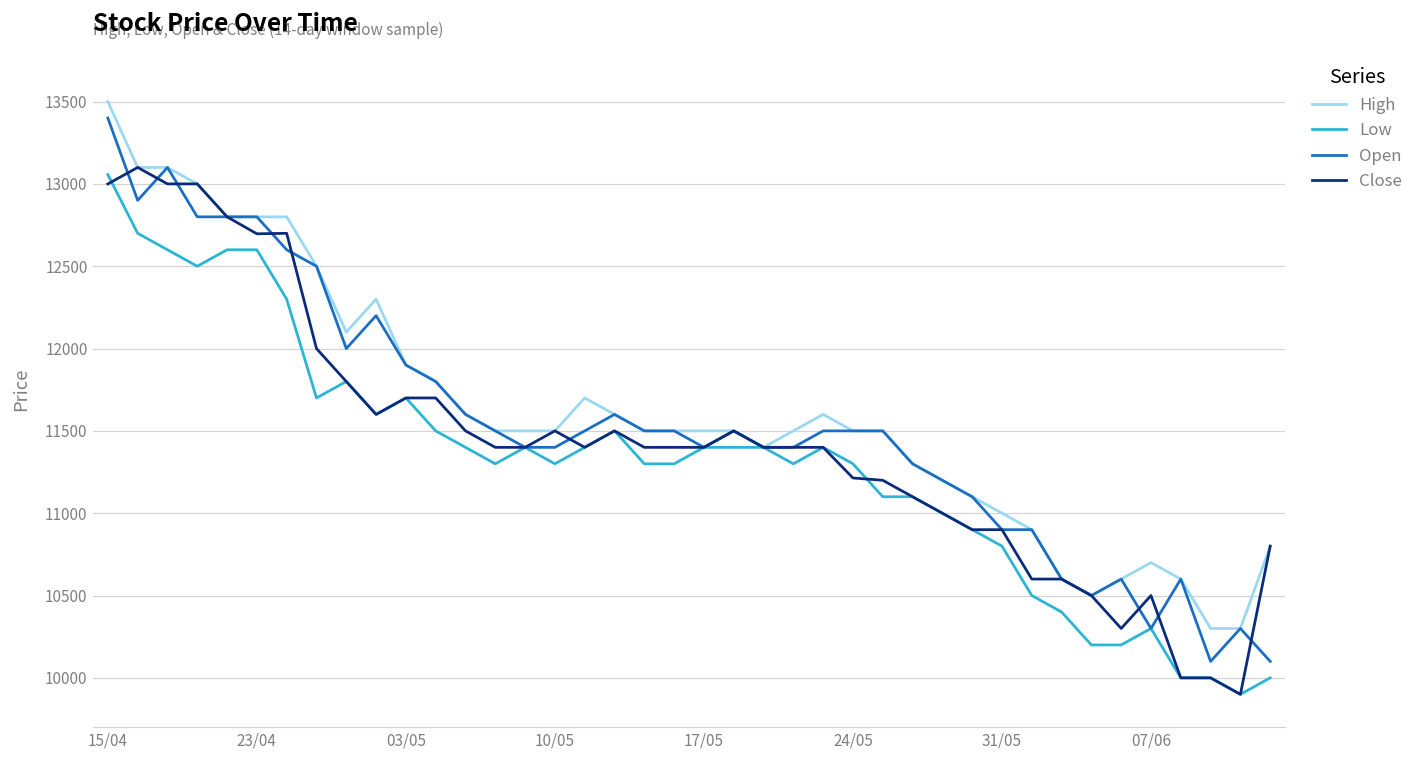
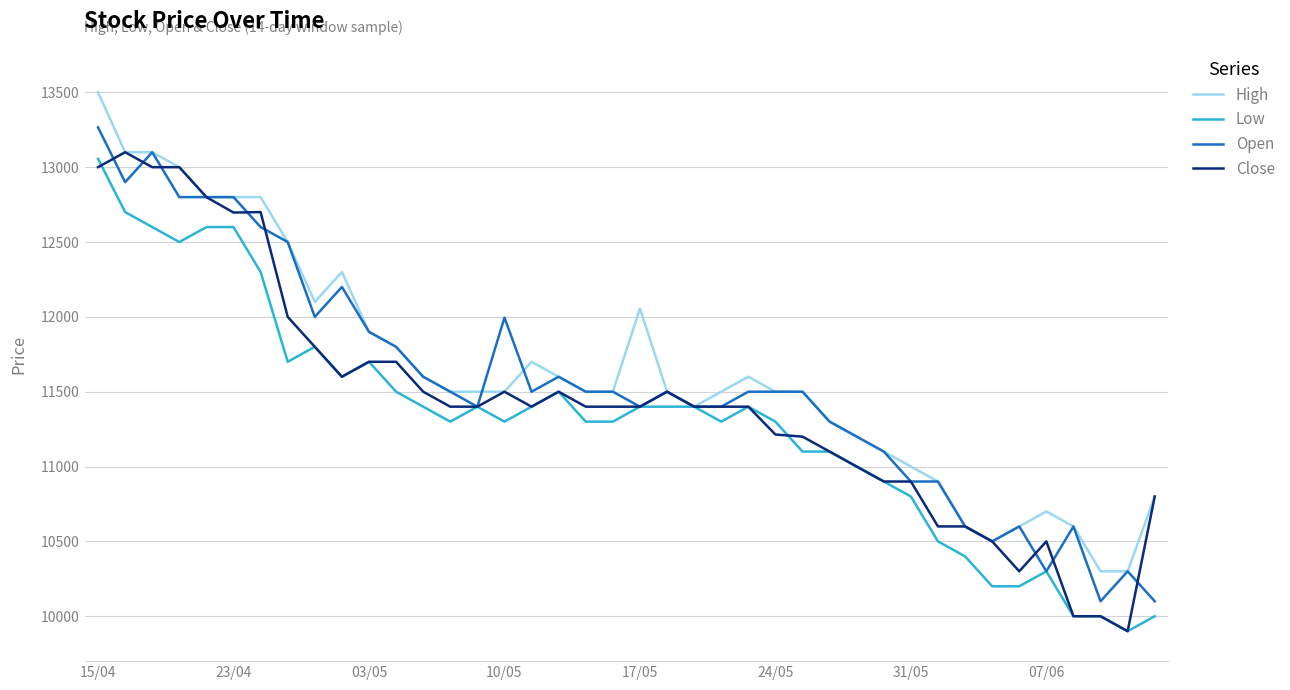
Open, 15/04: 13400 -> 13270
Open, 10/05: 11400 -> 12000
High, 17/05: 11500 -> 12060
